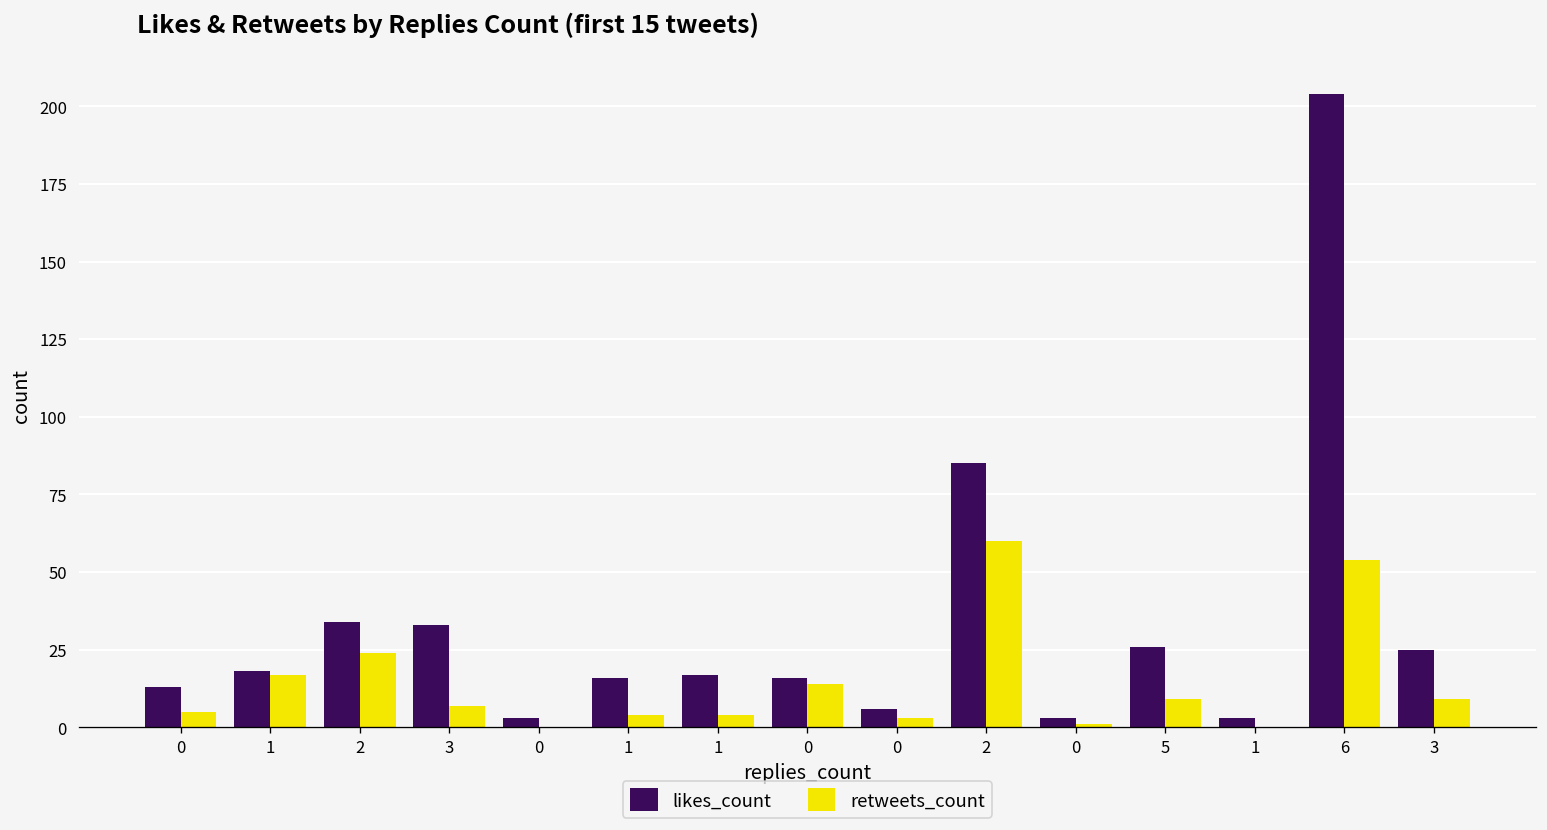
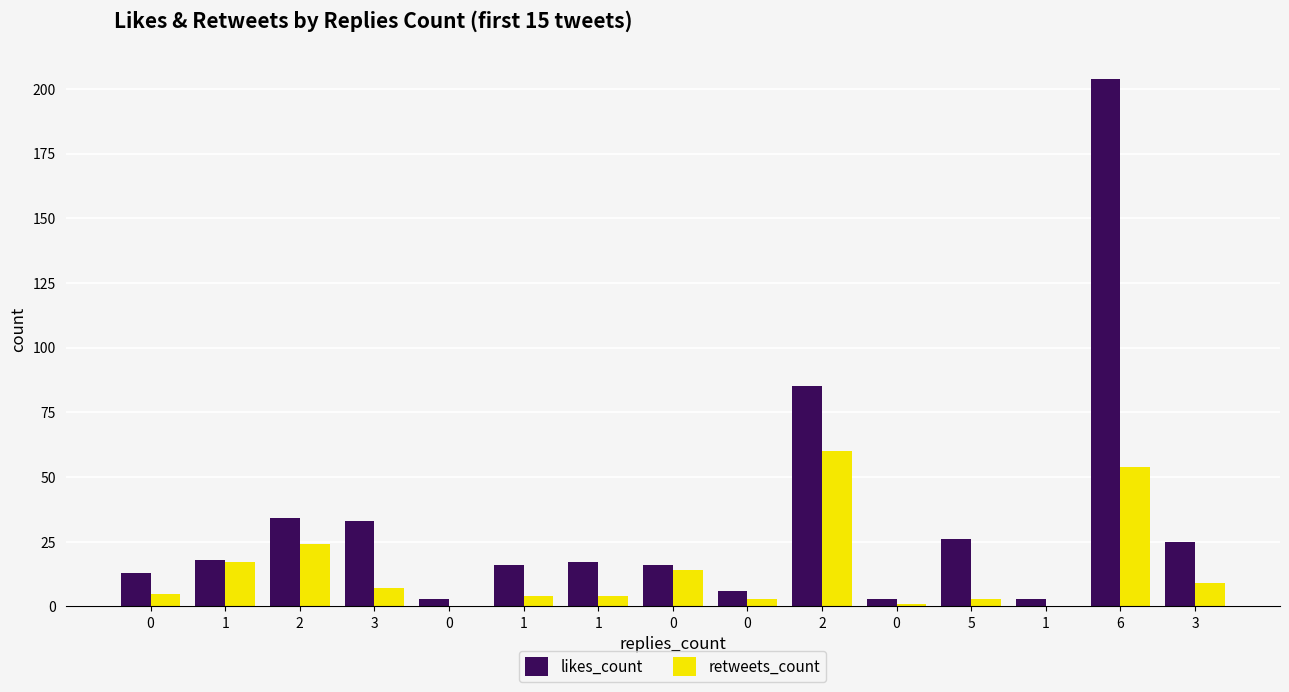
retweets_count, 5: 9 -> 3
